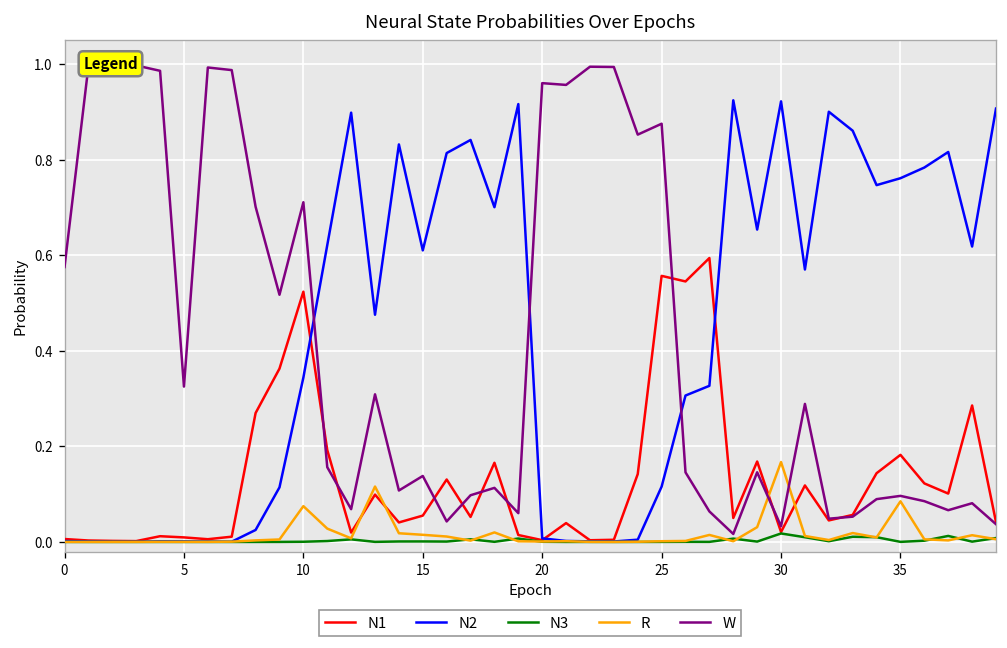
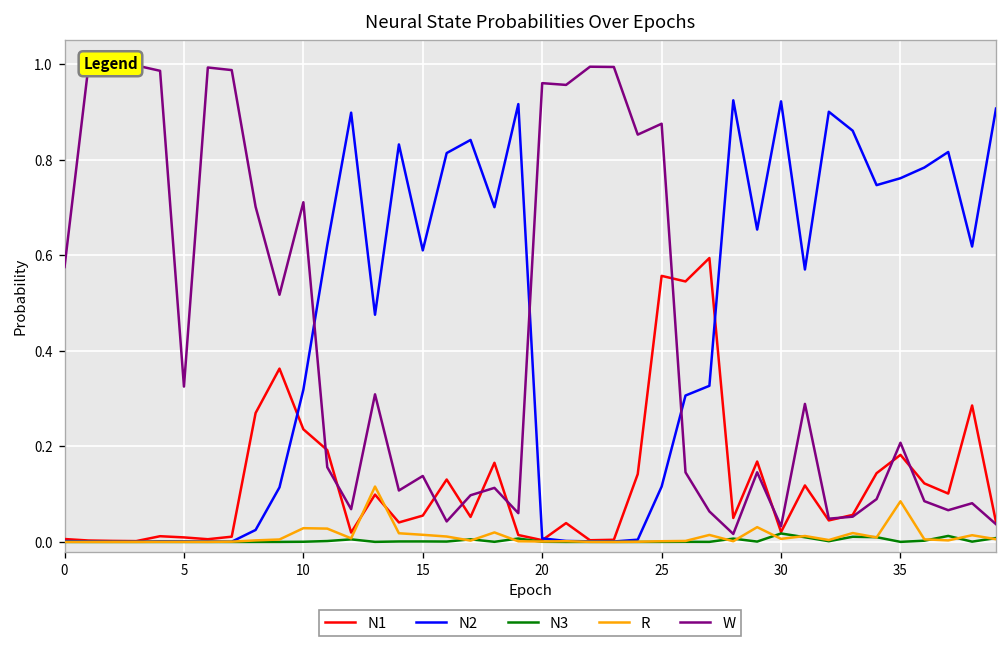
N1, 10: 0.52 -> 0.24
N2, 10: 0.34 -> 0.32
R, 10: 0.07 -> 0.03
R, 30: 0.17 -> 0.01
W, 35: 0.10 -> 0.21
